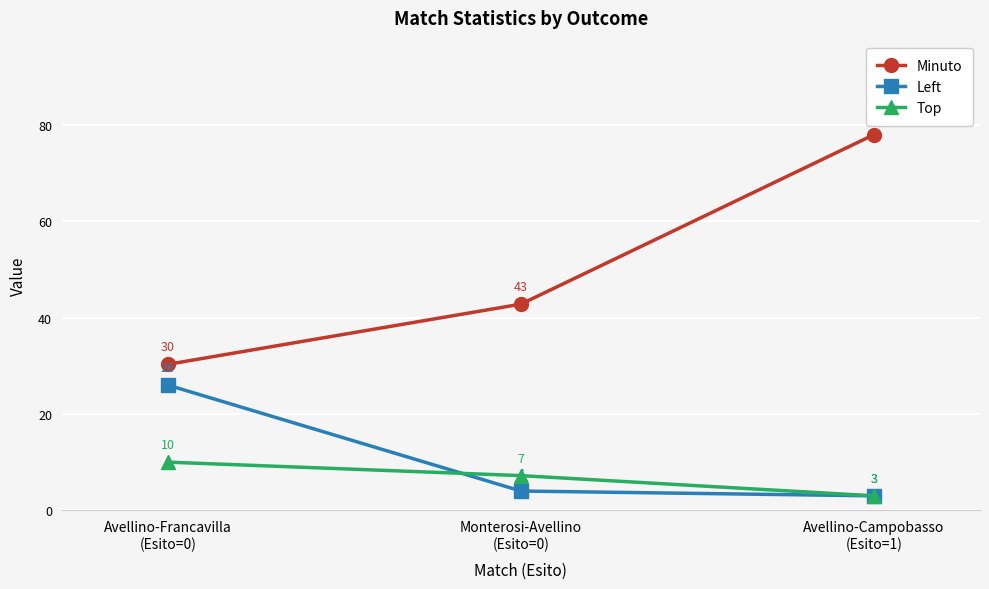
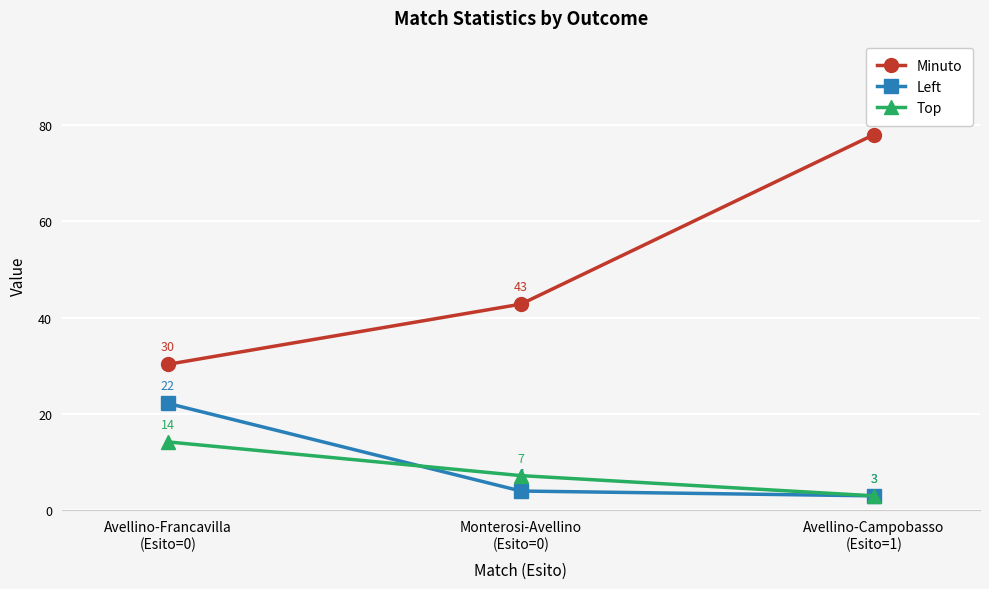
Left, Avellino-Francavilla (Esito=0): 26 -> 22
Top, Avellino-Francavilla (Esito=0): 10 -> 14
